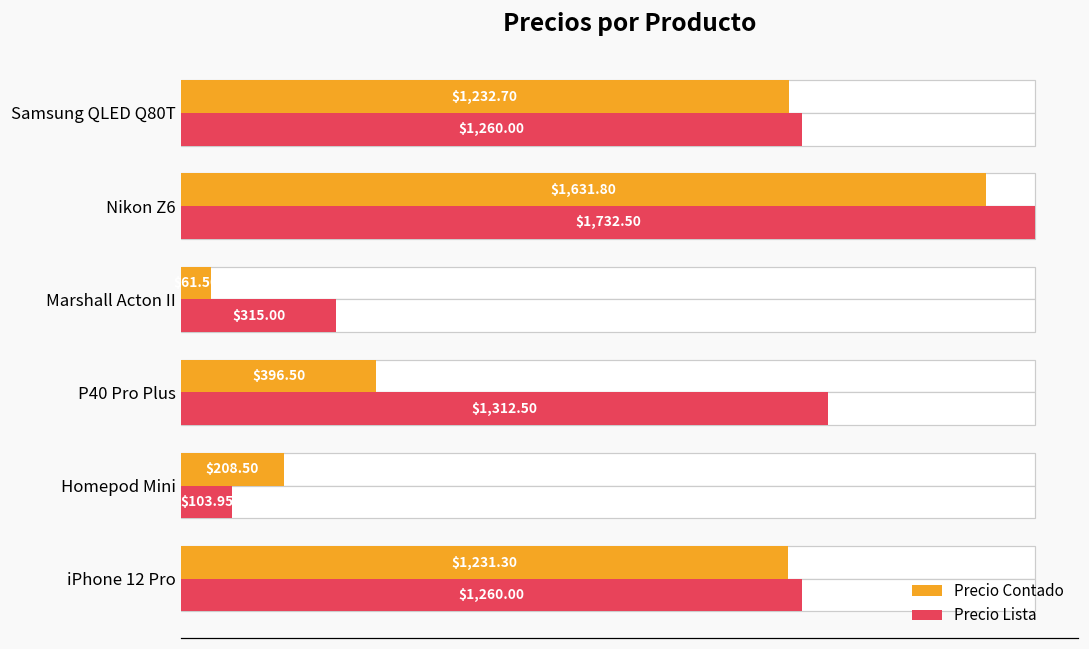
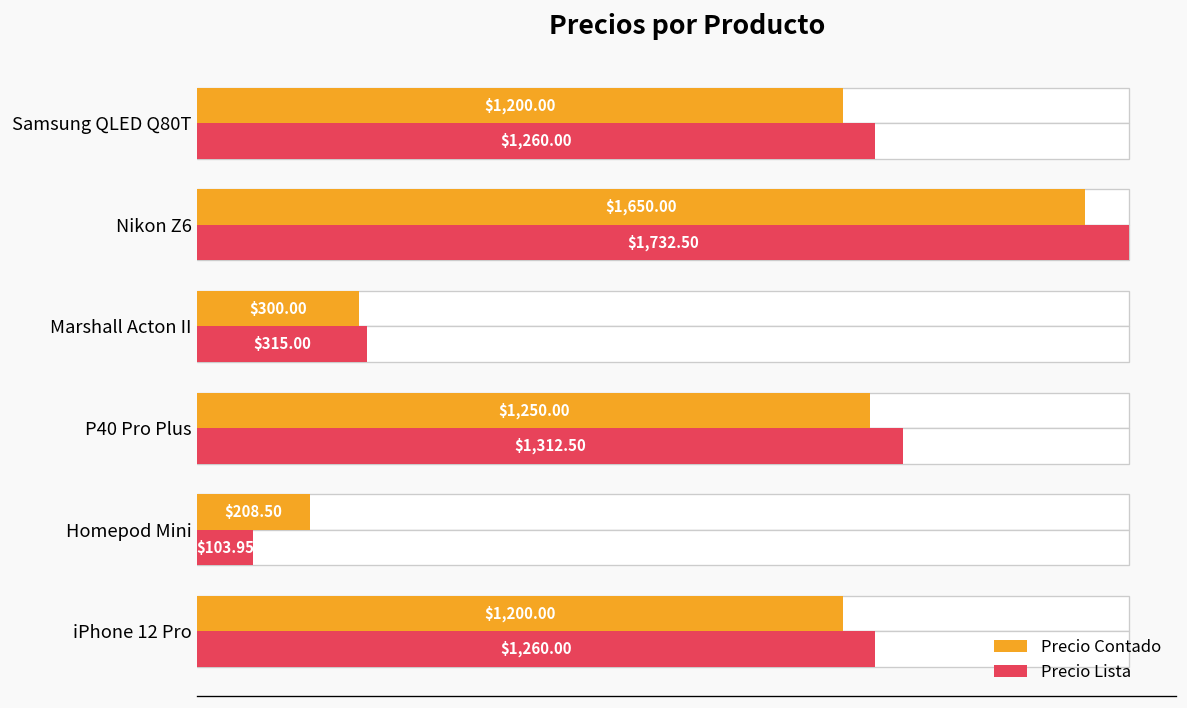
Precio Contado, Samsung QLED Q80T: $1,232.70 -> $1,200.00
Precio Contado, Nikon Z6: $1,631.80 -> $1,650.00
Precio Contado, Marshall Acton II: $61.50 -> $300.00
Precio Contado, P40 Pro Plus: $396.50 -> $1,250.00
Precio Contado, iPhone 12 Pro: $1,231.30 -> $1,200.00
